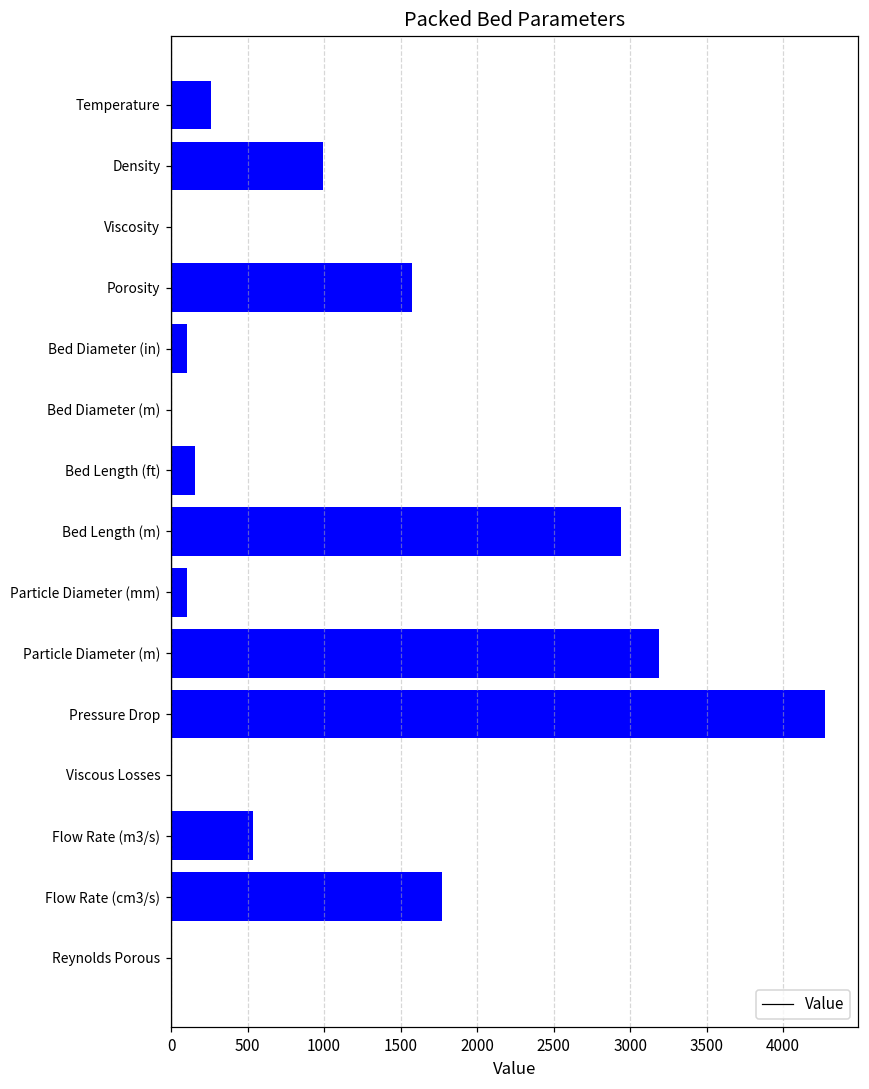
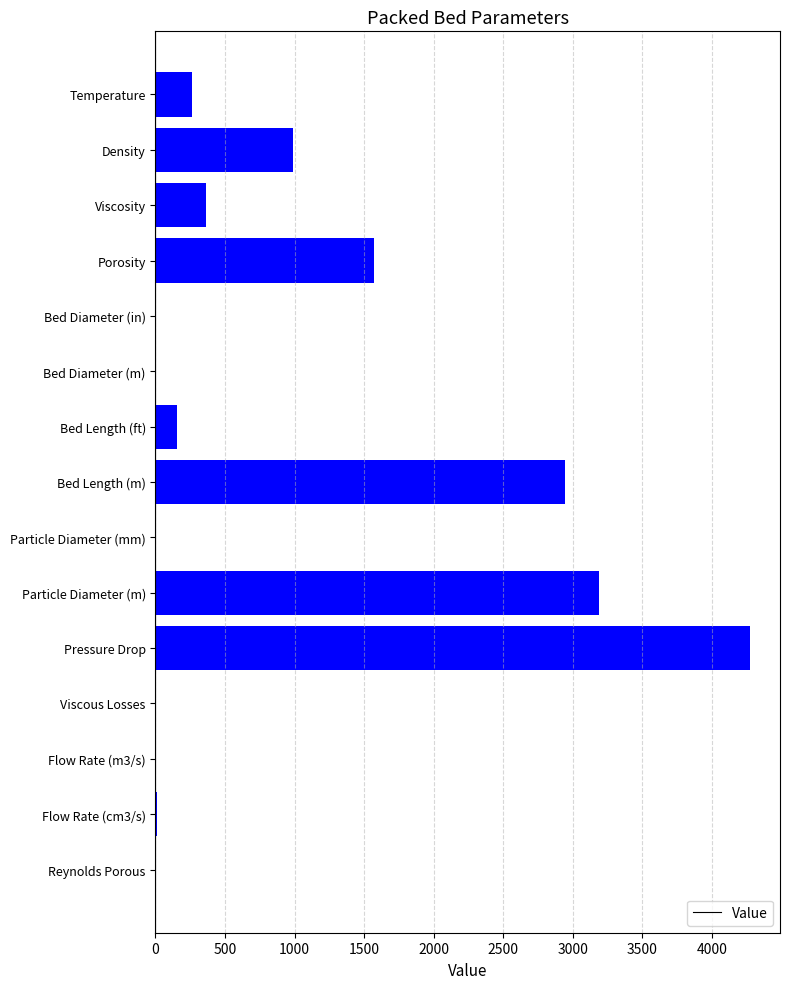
Viscosity: 0 -> 370
Bed Diameter (in): 110 -> 0
Particle Diameter (mm): 110 -> 0
Flow Rate (m3/s): 530 -> 0
Flow Rate (cm3/s): 1770 -> 10
